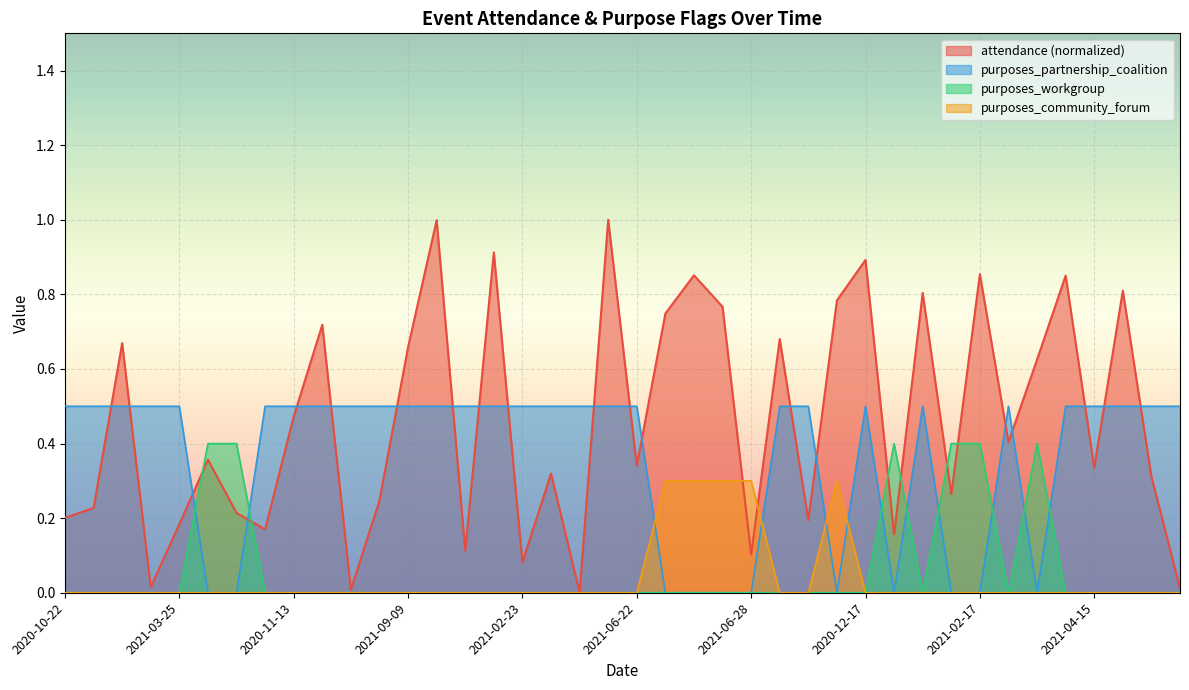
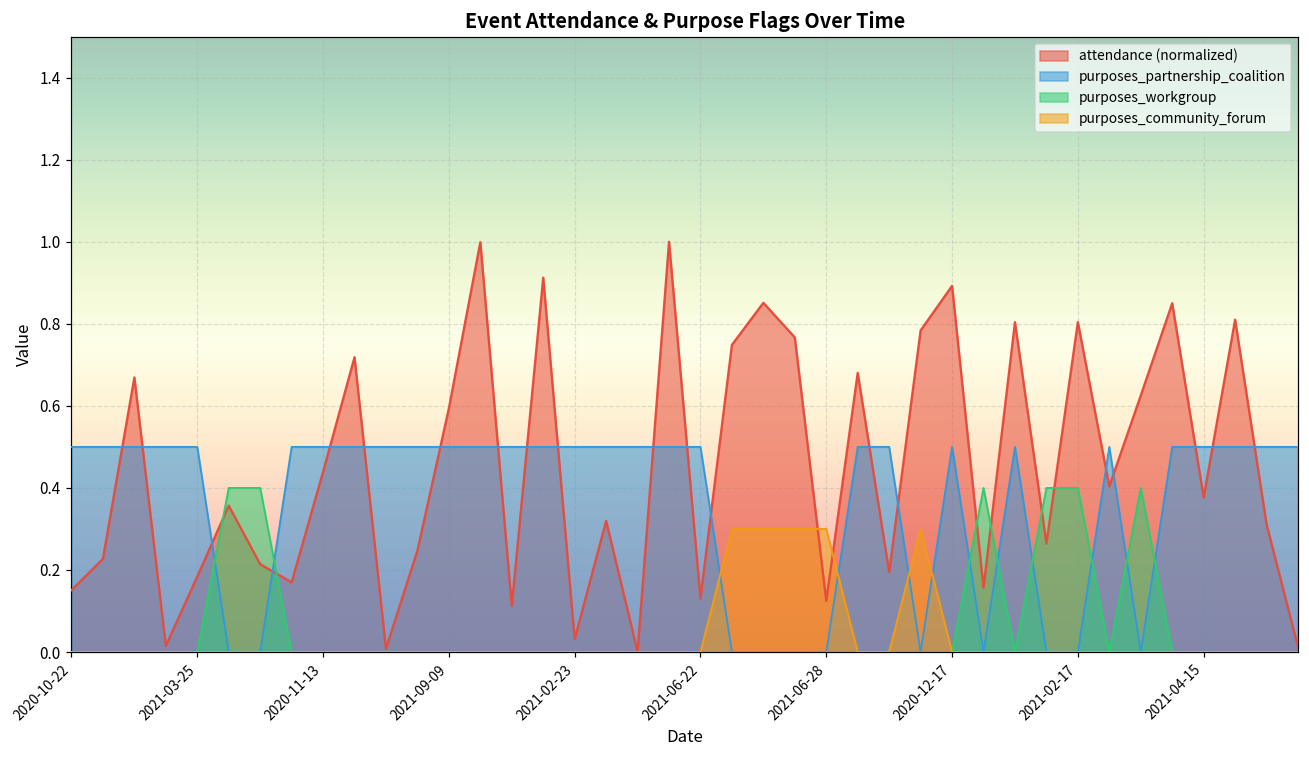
attendance (normalized), 2020-10-22: 0.20 -> 0.15
attendance (normalized), 2020-11-13: 0.47 -> 0.44
attendance (normalized), 2021-09-09: 0.66 -> 0.59
attendance (normalized), 2021-02-23: 0.08 -> 0.03
attendance (normalized), 2021-06-22: 0.34 -> 0.13
attendance (normalized), 2021-06-28: 0.10 -> 0.12
attendance (normalized), 2021-02-17: 0.85 -> 0.80
attendance (normalized), 2021-04-15: 0.34 -> 0.38
